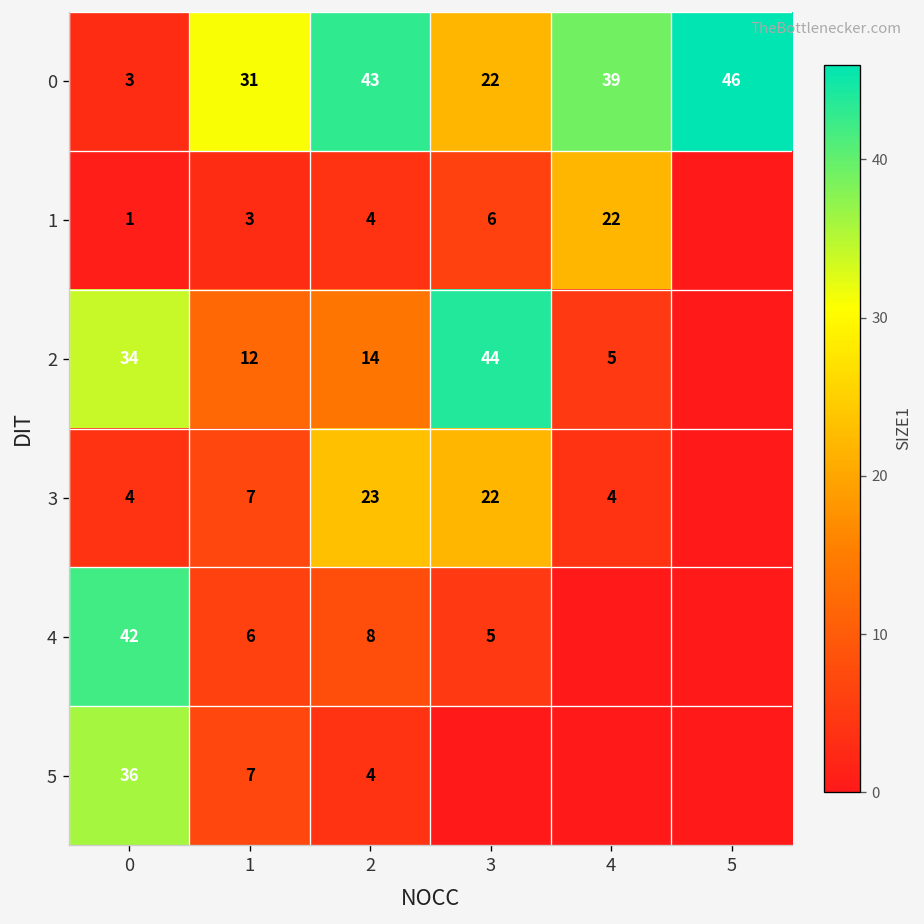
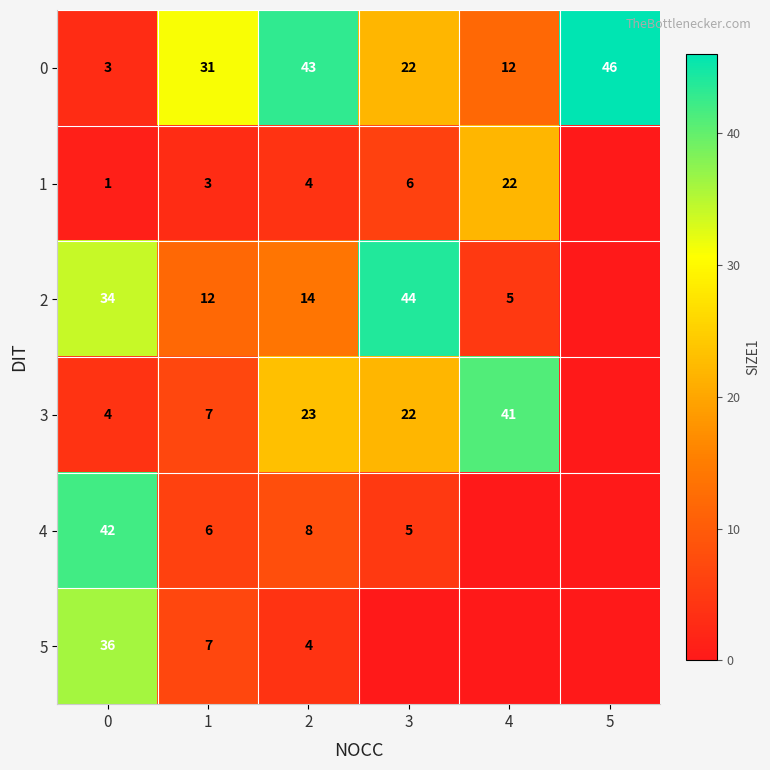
0, 4: 39 -> 12
3, 4: 4 -> 41
